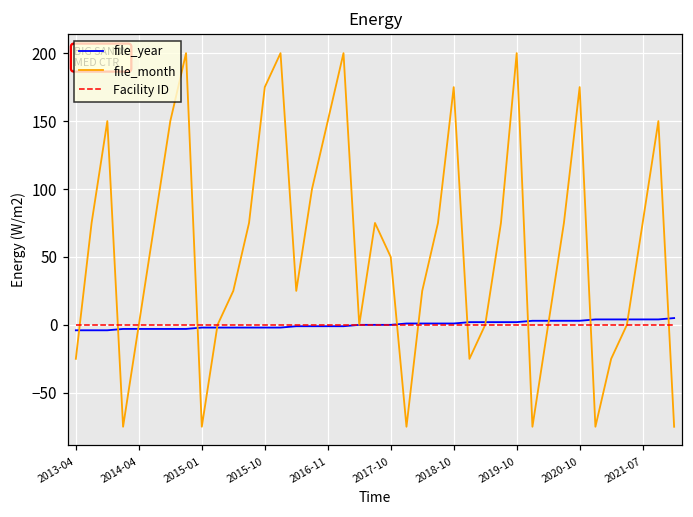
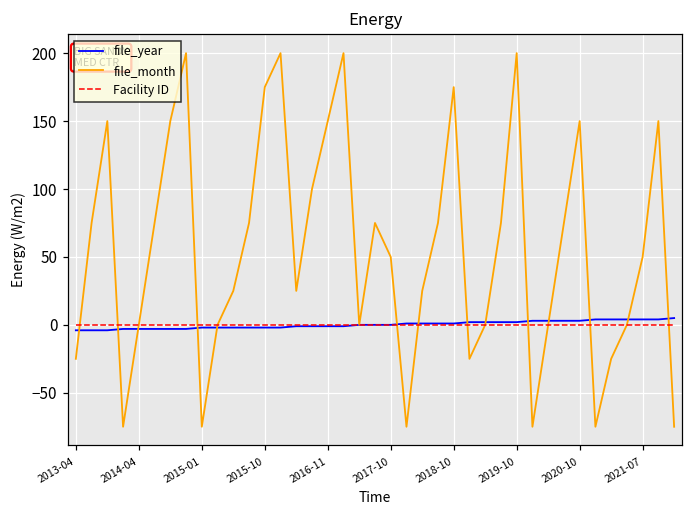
file_month, 2020-10: 175 -> 150
file_month, 2021-07: 75 -> 50
